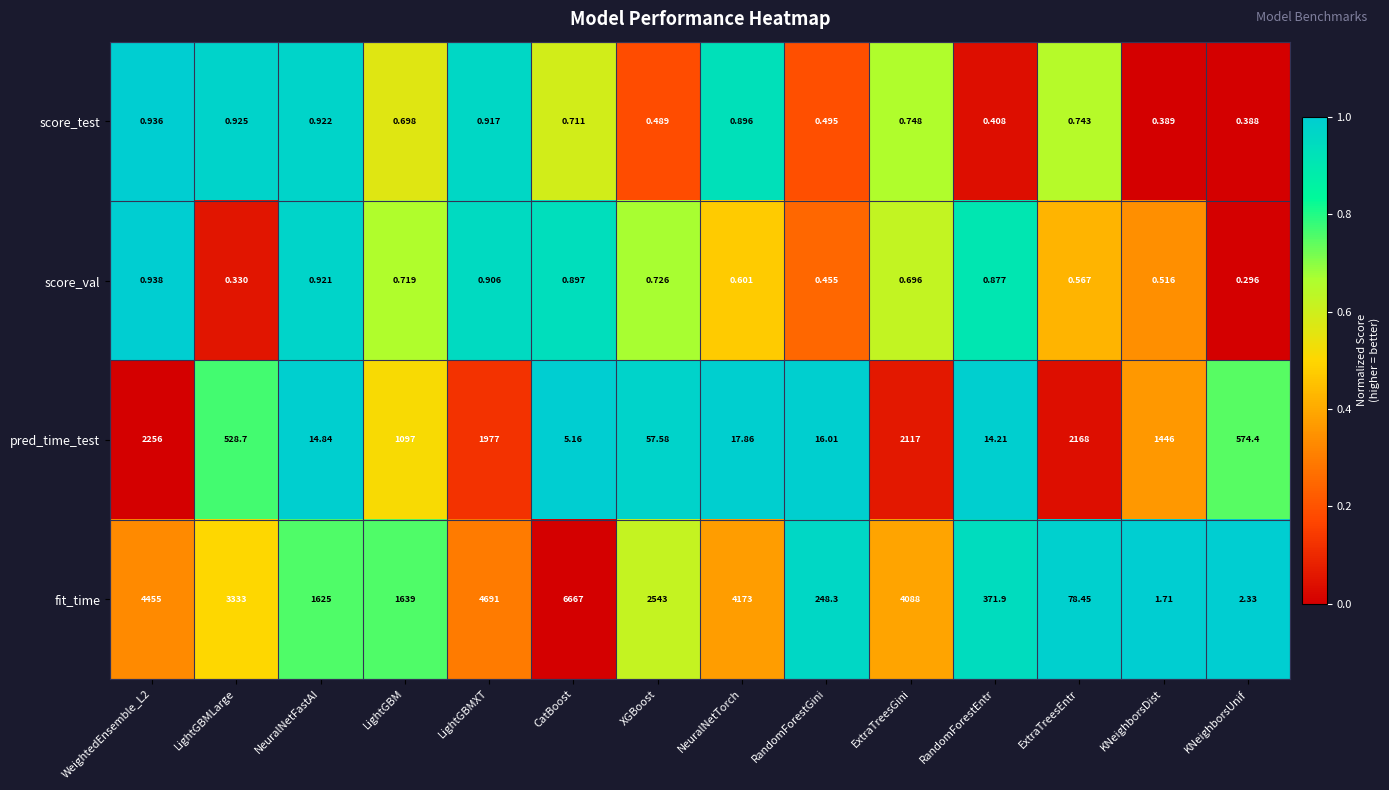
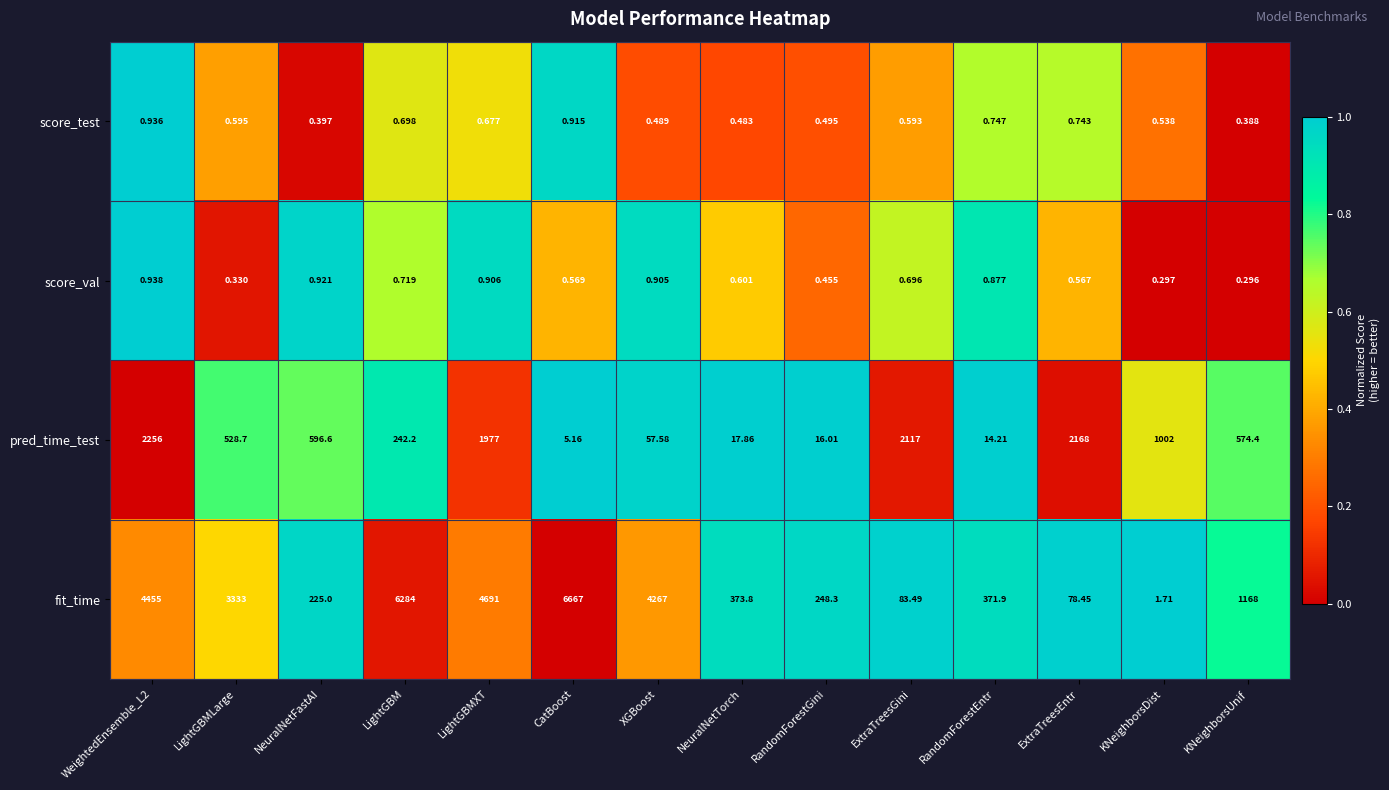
score_test, LightGBMLarge: 0.925 -> 0.595
score_test, NeuralNetFastAI: 0.922 -> 0.397
score_test, LightGBMXT: 0.917 -> 0.677
score_test, CatBoost: 0.711 -> 0.915
score_test, NeuralNetTorch: 0.896 -> 0.483
score_test, ExtraTreesGini: 0.748 -> 0.593
score_test, RandomForestEntr: 0.408 -> 0.747
score_test, KNeighborsDist: 0.389 -> 0.538
score_val, CatBoost: 0.897 -> 0.569
score_val, XGBoost: 0.726 -> 0.905
score_val, KNeighborsDist: 0.516 -> 0.297
pred_time_test, NeuralNetFastAI: 14.84 -> 596.6
pred_time_test, LightGBM: 1097 -> 242.2
pred_time_test, KNeighborsDist: 1446 -> 1002
fit_time, NeuralNetFastAI: 1625 -> 225.0
fit_time, LightGBM: 1639 -> 6284
fit_time, XGBoost: 2543 -> 4267
fit_time, NeuralNetTorch: 4173 -> 373.8
fit_time, ExtraTreesGini: 4088 -> 83.49
fit_time, KNeighborsUnif: 2.33 -> 1168
